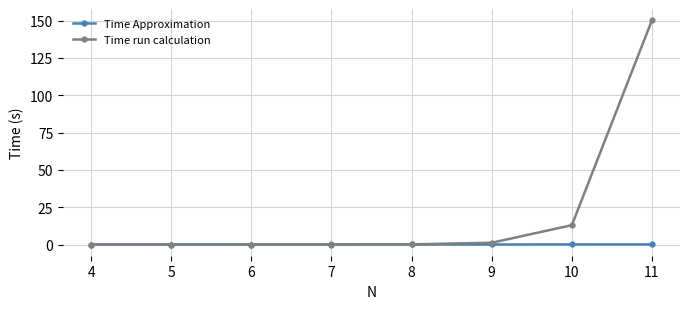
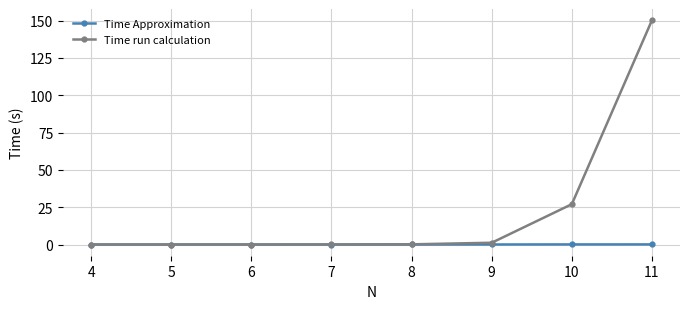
Time run calculation, 10: 13 -> 27
